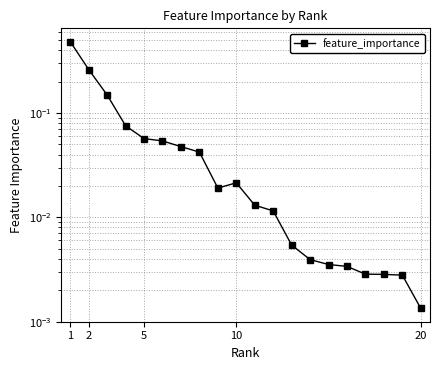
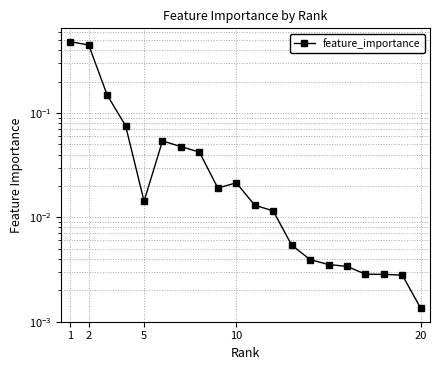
2: 0.26 -> 0.45
5: 0.06 -> 0.014
